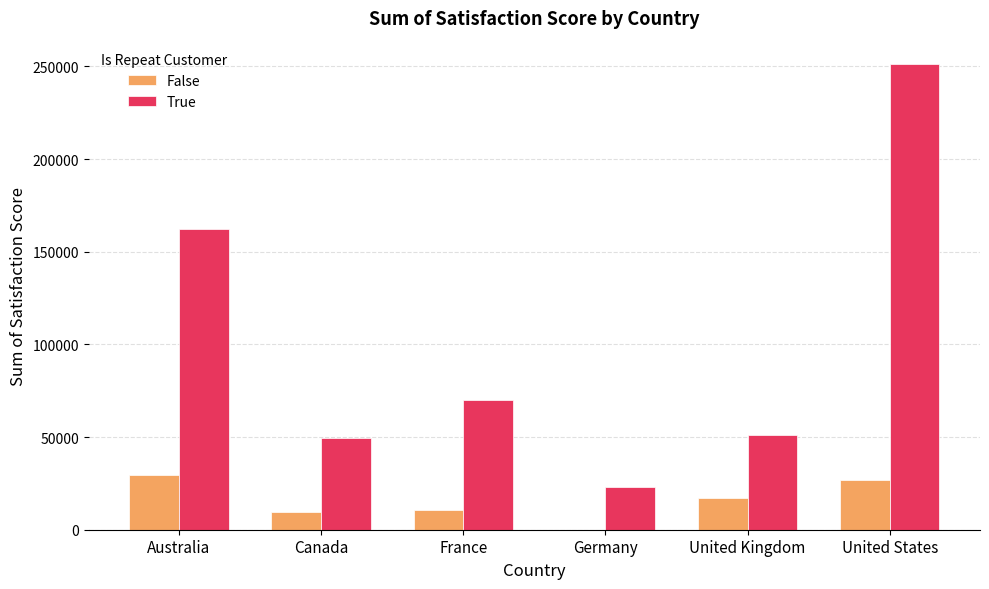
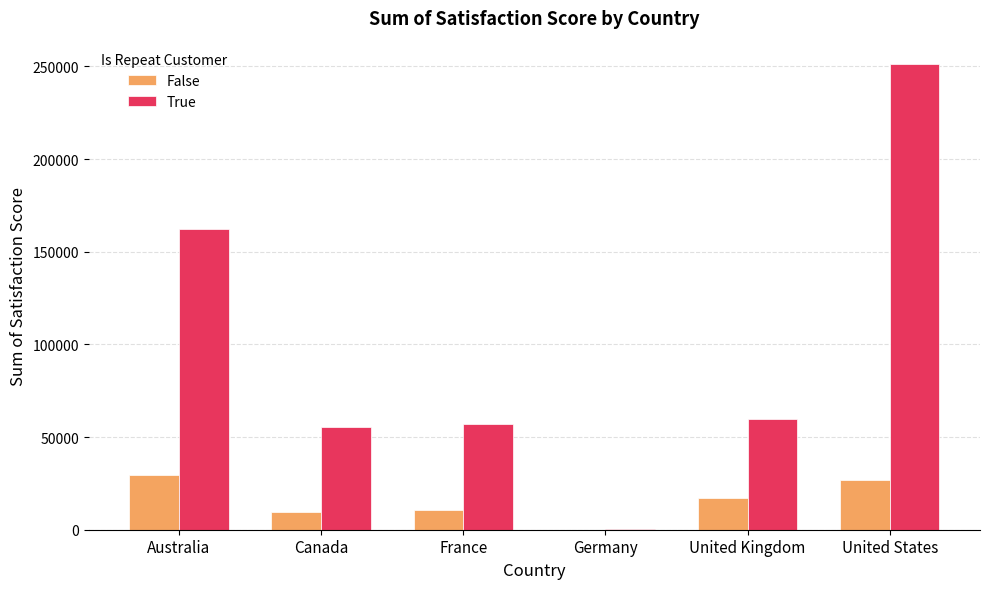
True, Canada: 49000 -> 55000
True, France: 70000 -> 57000
True, Germany: 23000 -> 0
True, United Kingdom: 51000 -> 60000
